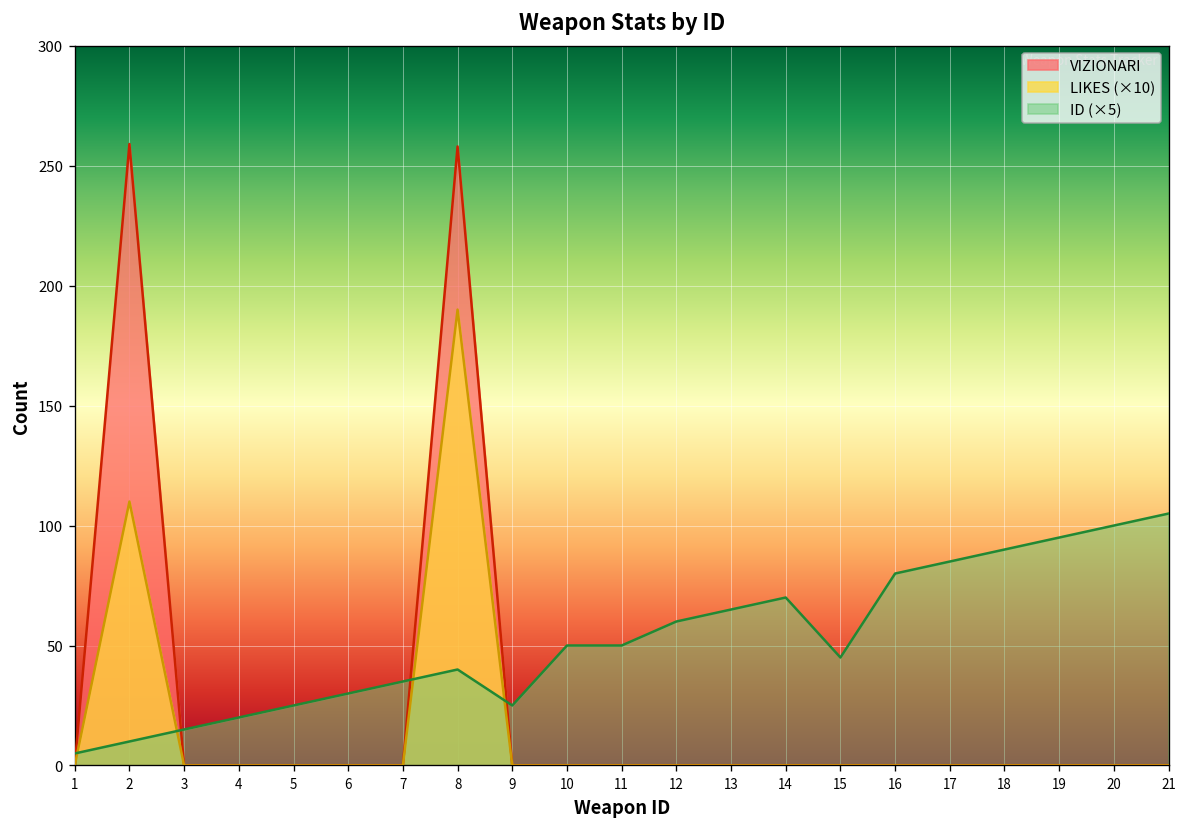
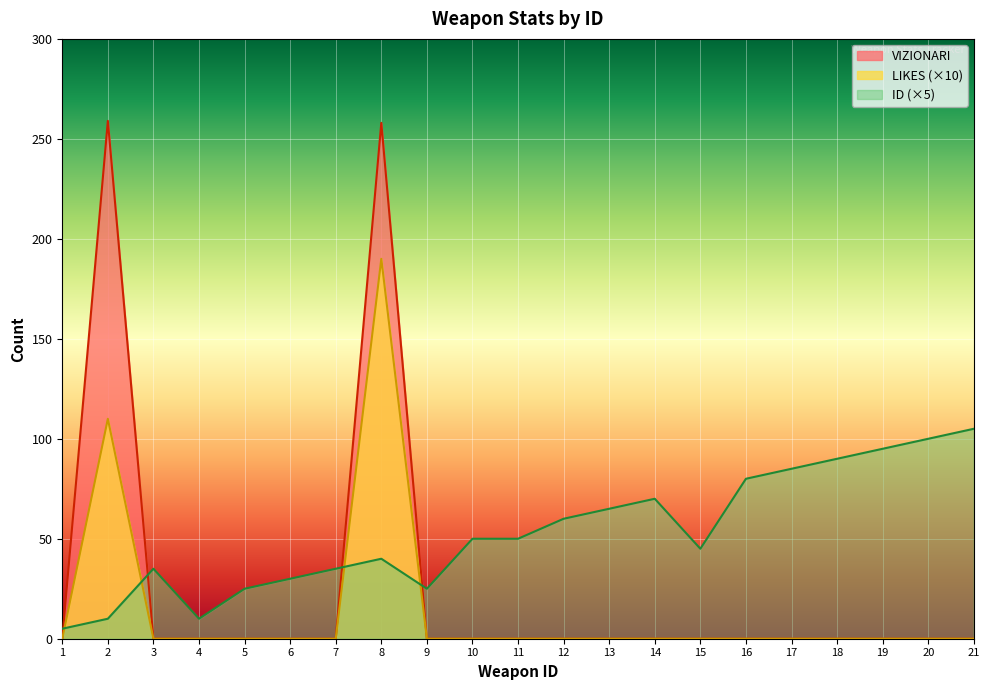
ID (×5), 3: 15 -> 35
ID (×5), 4: 20 -> 10
